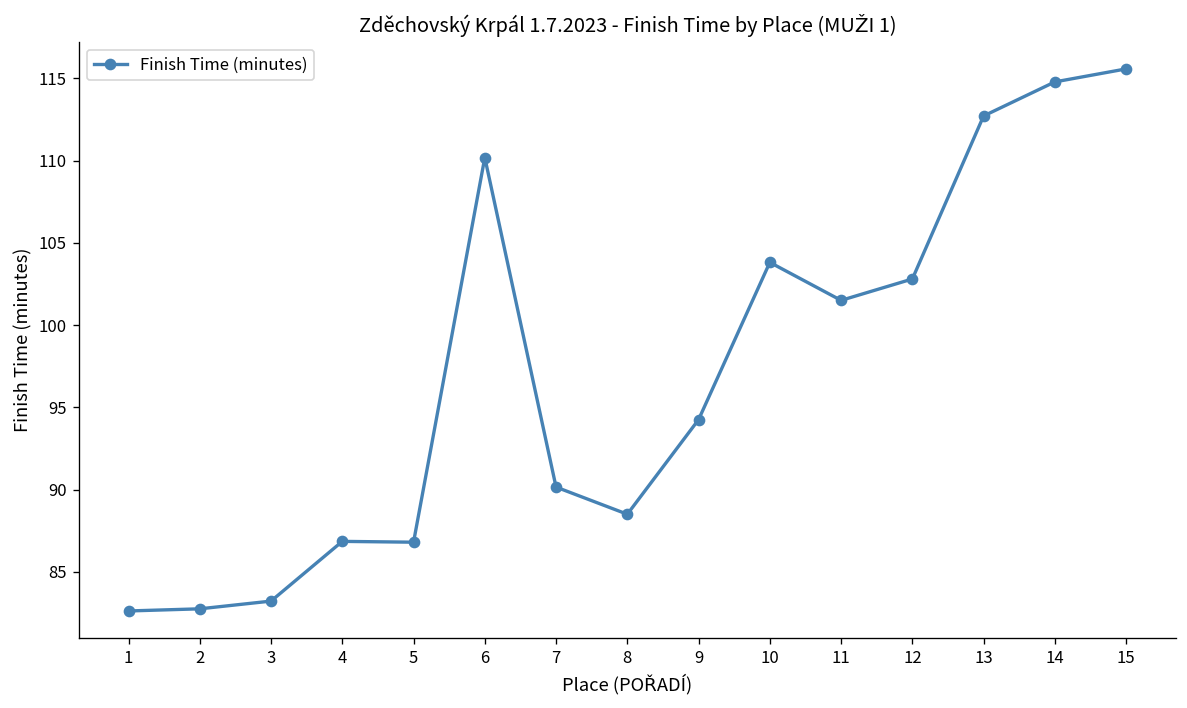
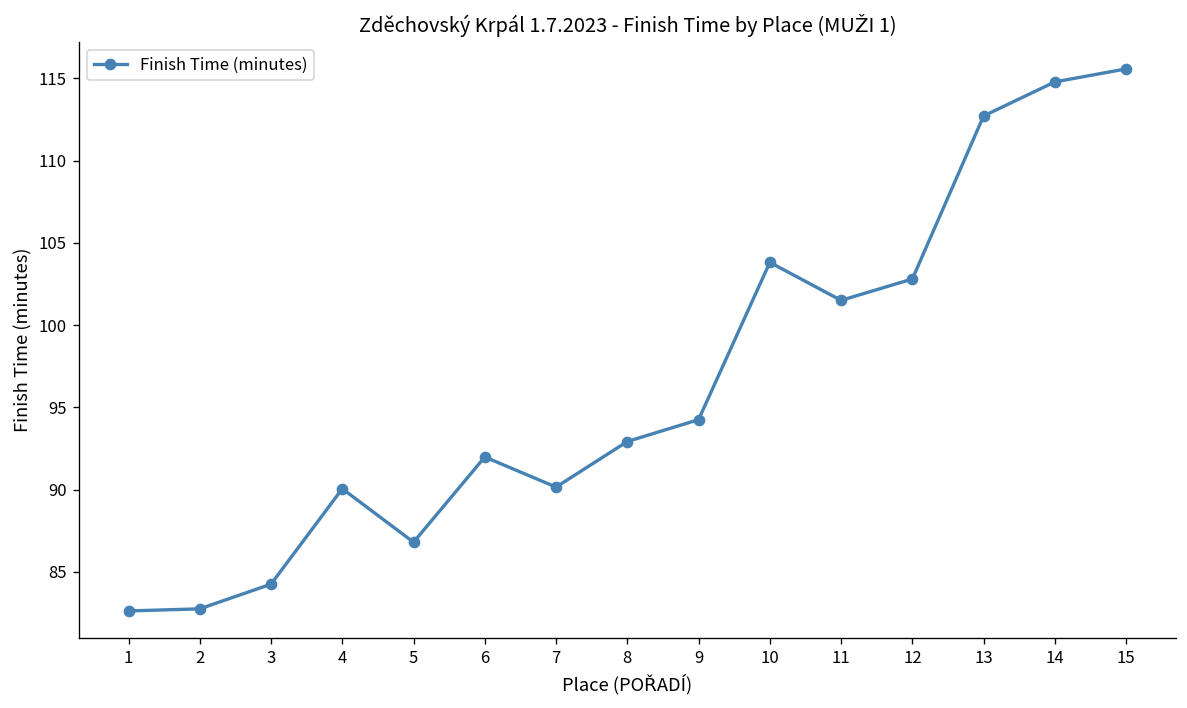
3: 83.2 -> 84.3
4: 86.9 -> 90.1
6: 110.2 -> 92.0
8: 88.5 -> 92.9
